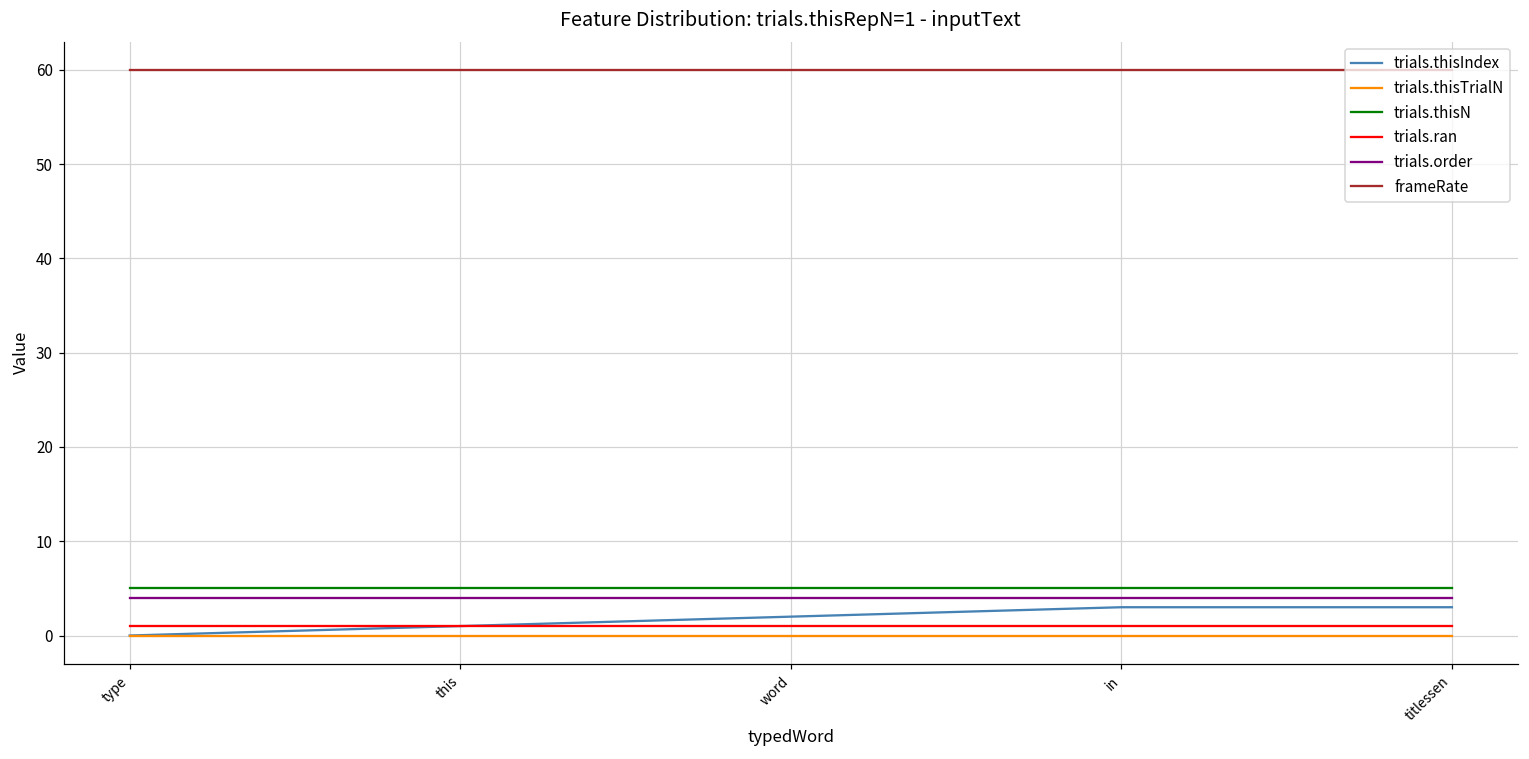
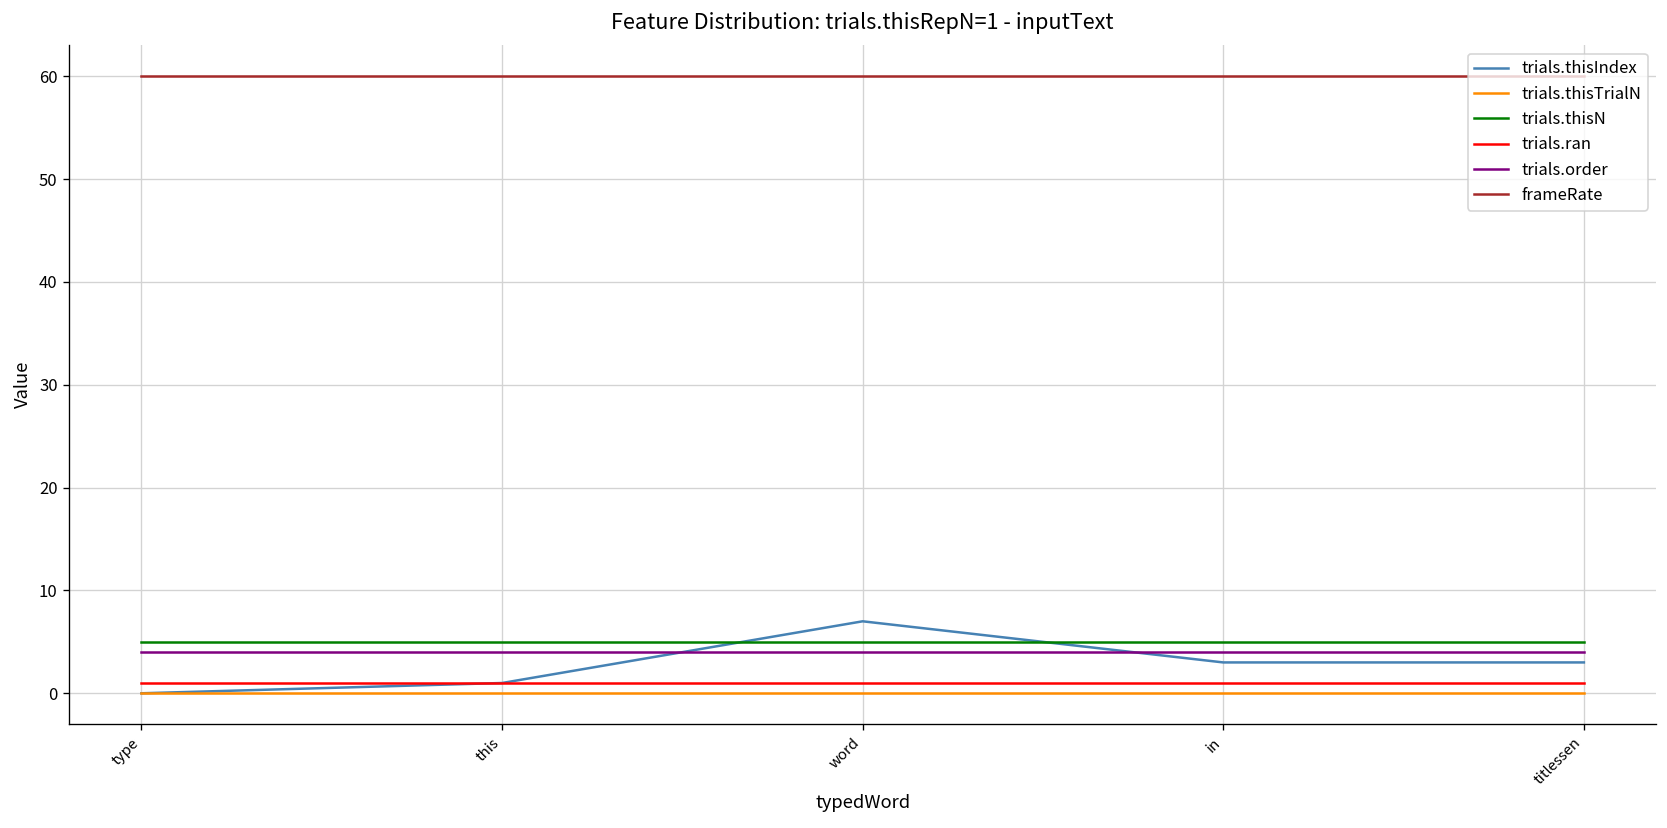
trials.thisIndex, word: 2 -> 7
